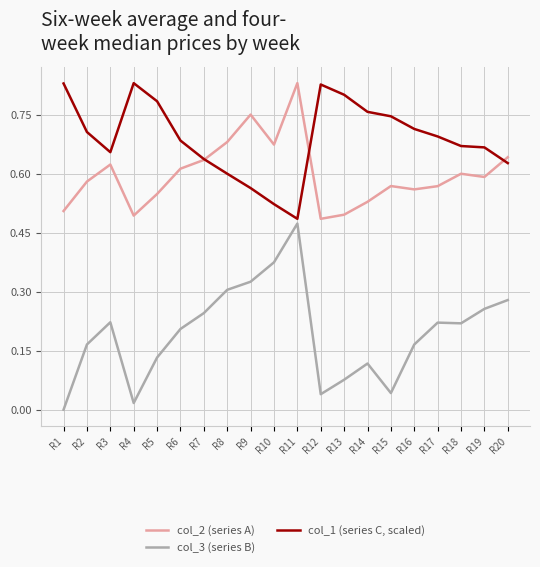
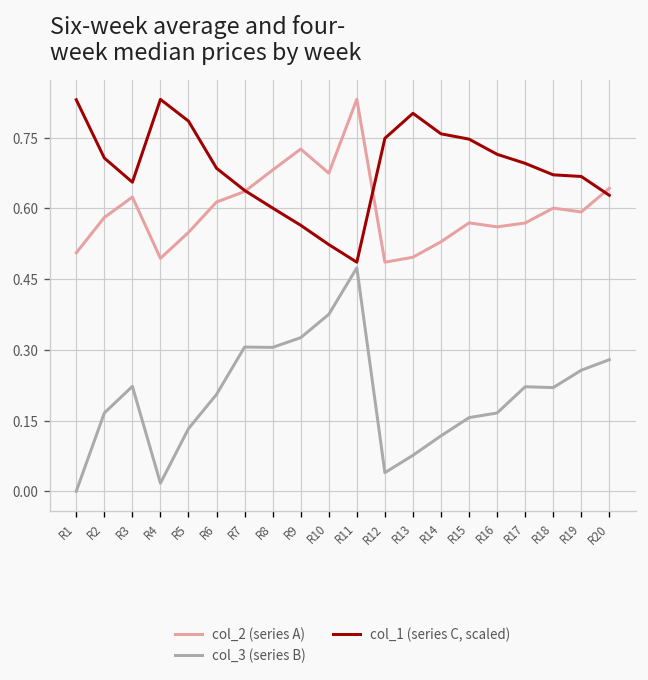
col_3 (series B), R7: 0.25 -> 0.31
col_2 (series A), R9: 0.75 -> 0.73
col_1 (series C, scaled), R12: 0.83 -> 0.75
col_3 (series B), R15: 0.04 -> 0.16
